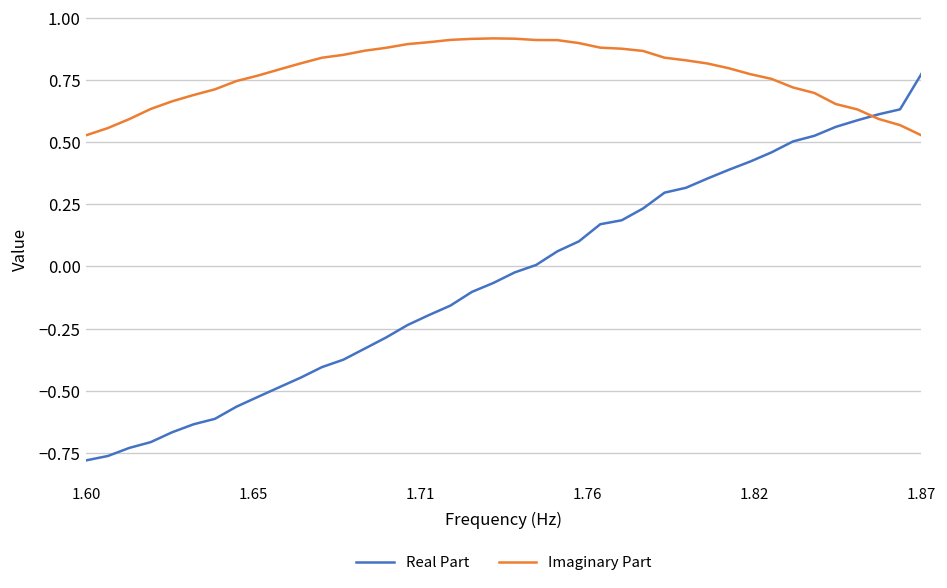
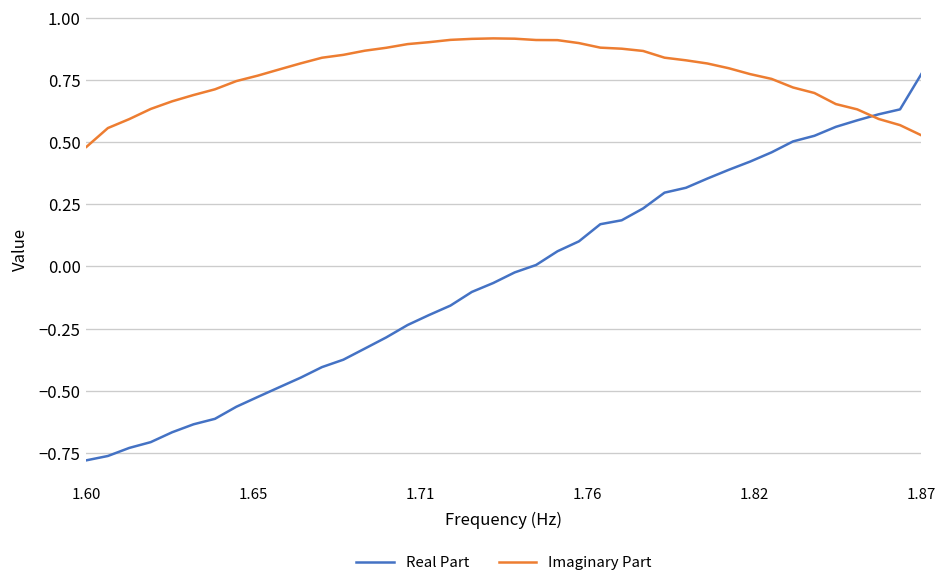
Imaginary Part, 1.60: 0.53 -> 0.48
